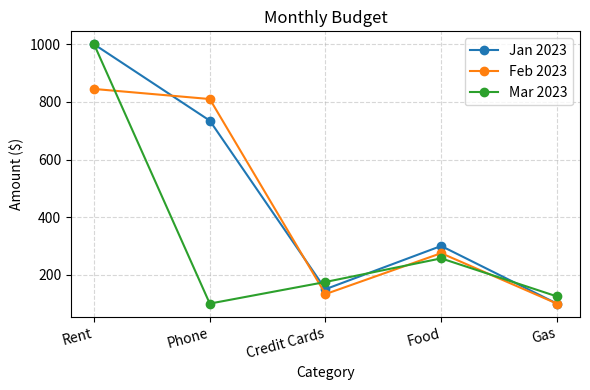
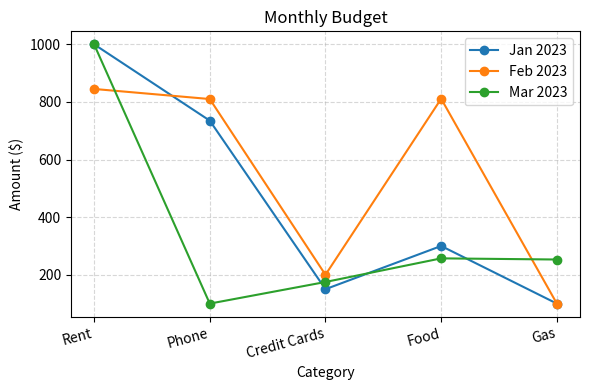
Feb 2023, Credit Cards: 130 -> 200
Feb 2023, Food: 280 -> 810
Mar 2023, Gas: 130 -> 250
